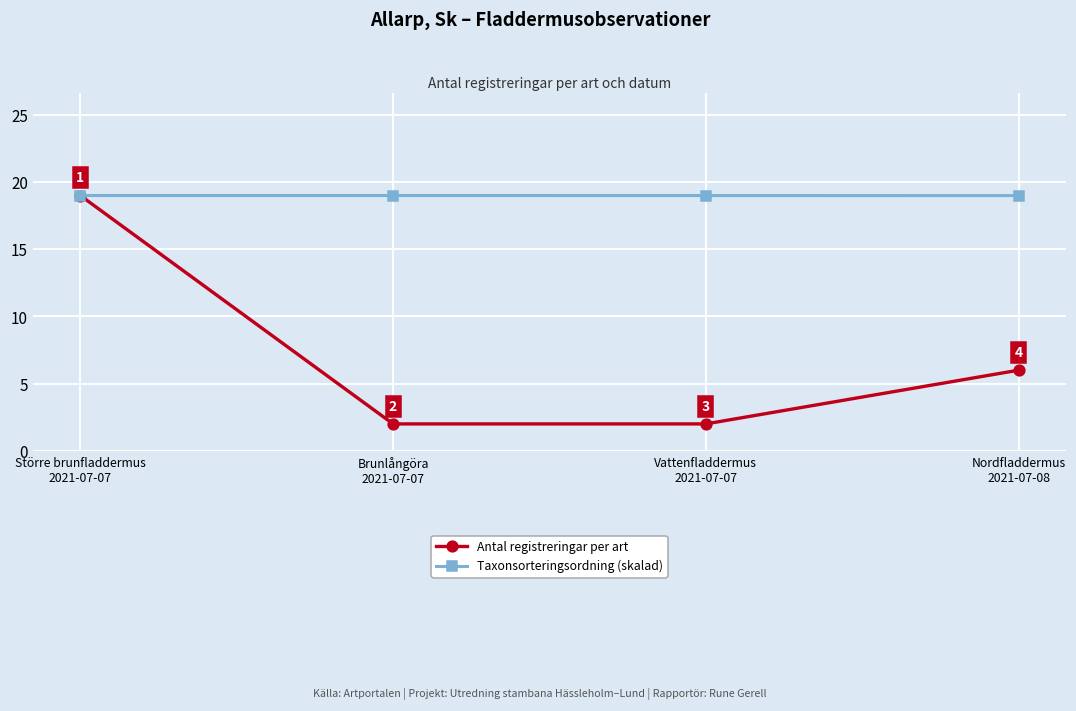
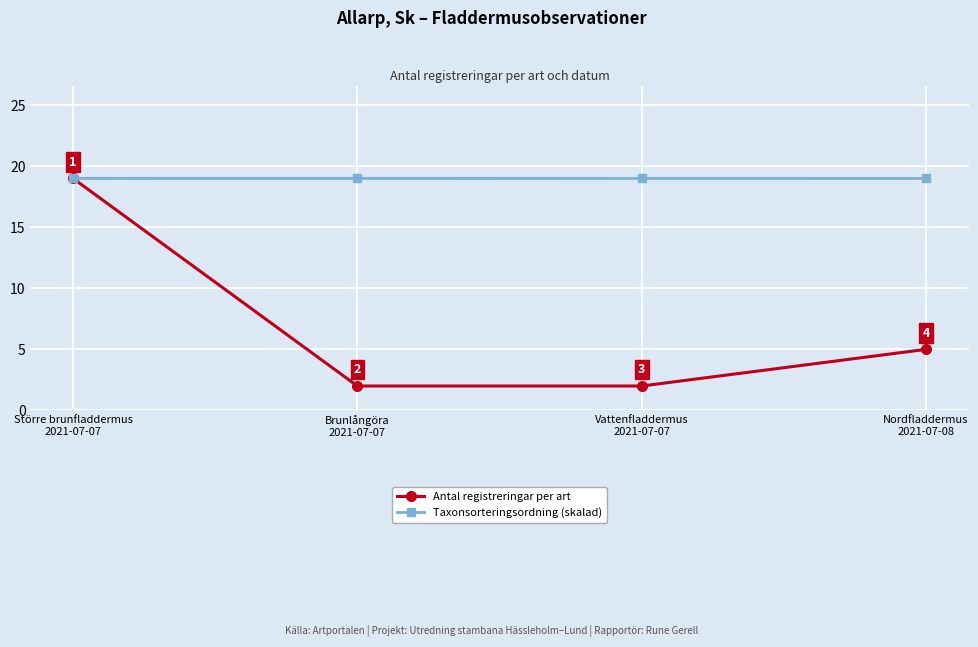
Antal registreringar per art, Nordfladdermus 2021-07-08: 6 -> 5
